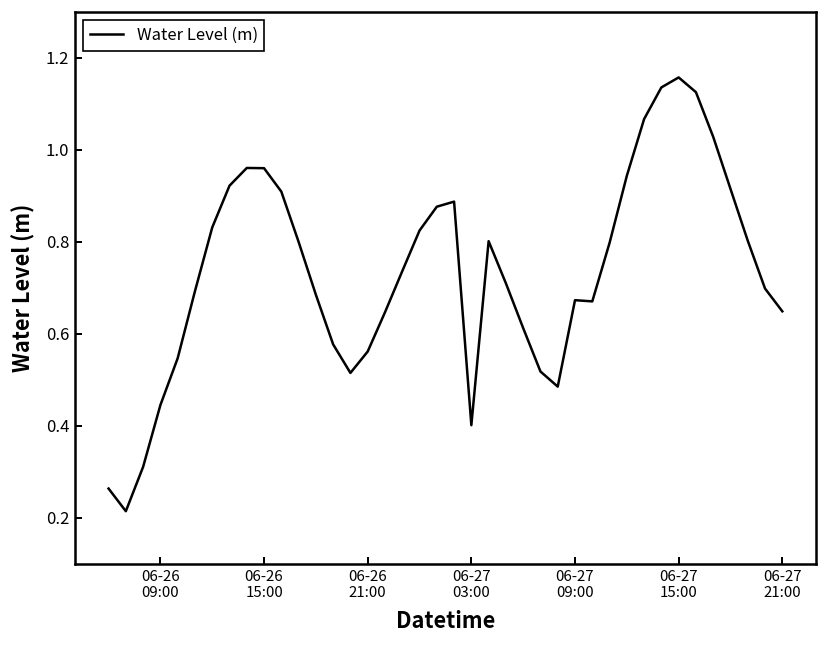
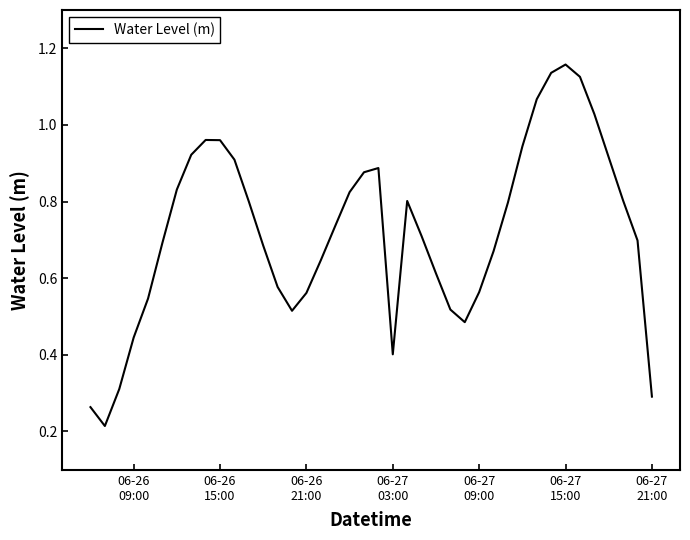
06-27 09:00: 0.67 -> 0.56
06-27 21:00: 0.65 -> 0.29
